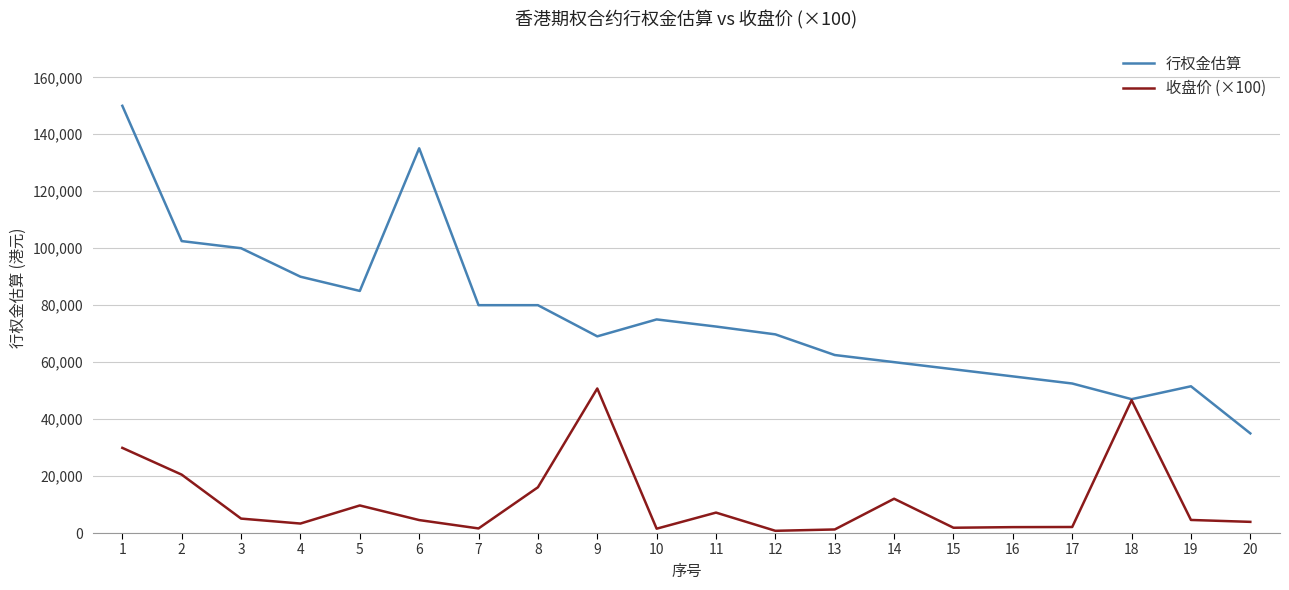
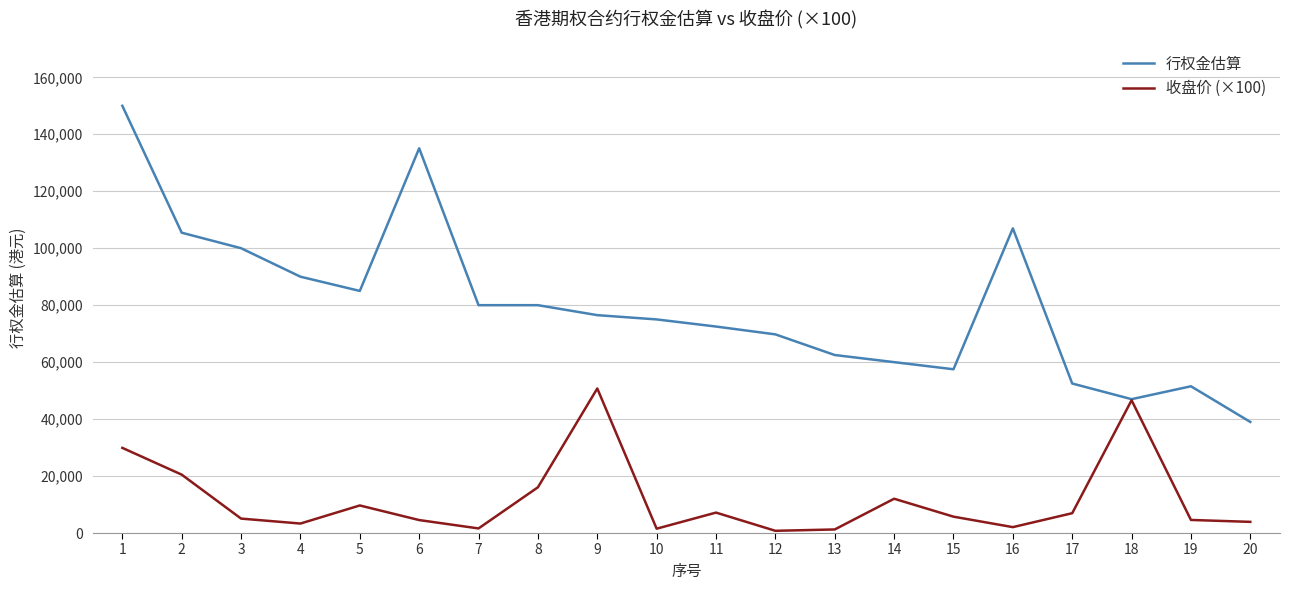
行权金估算, 2: 103,000 -> 105,000
行权金估算, 9: 69,000 -> 77,000
收盘价 (×100), 15: 2,000 -> 6,000
行权金估算, 16: 55,000 -> 107,000
收盘价 (×100), 17: 2,000 -> 7,000
行权金估算, 20: 35,000 -> 39,000
